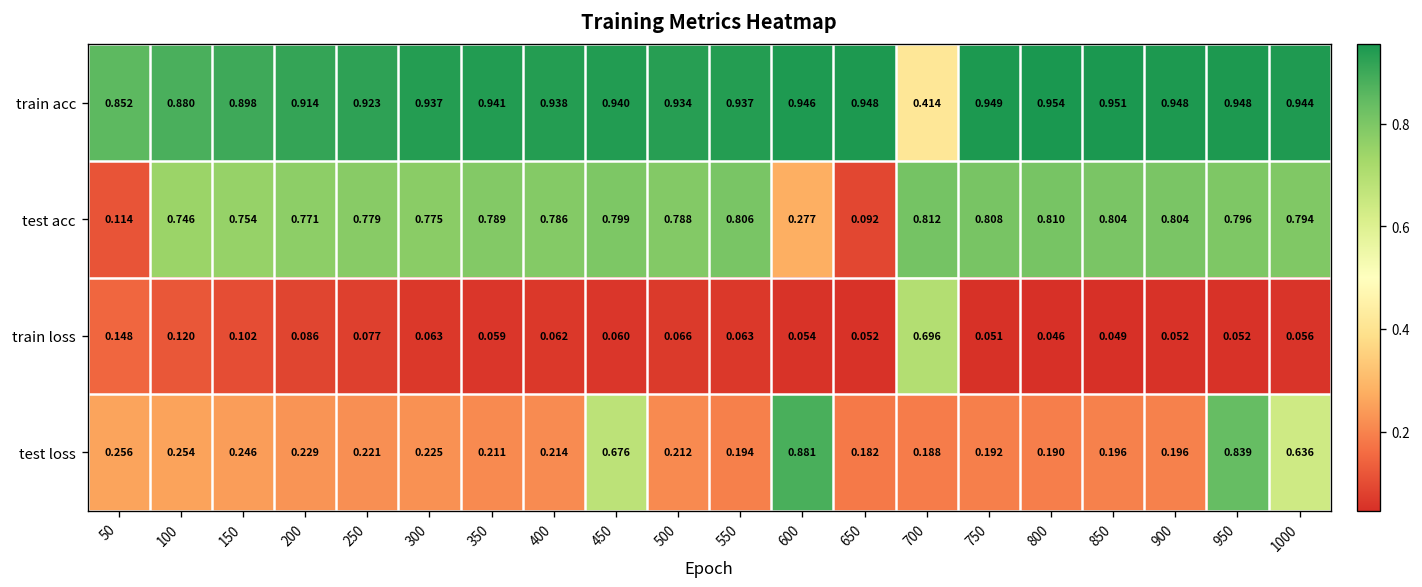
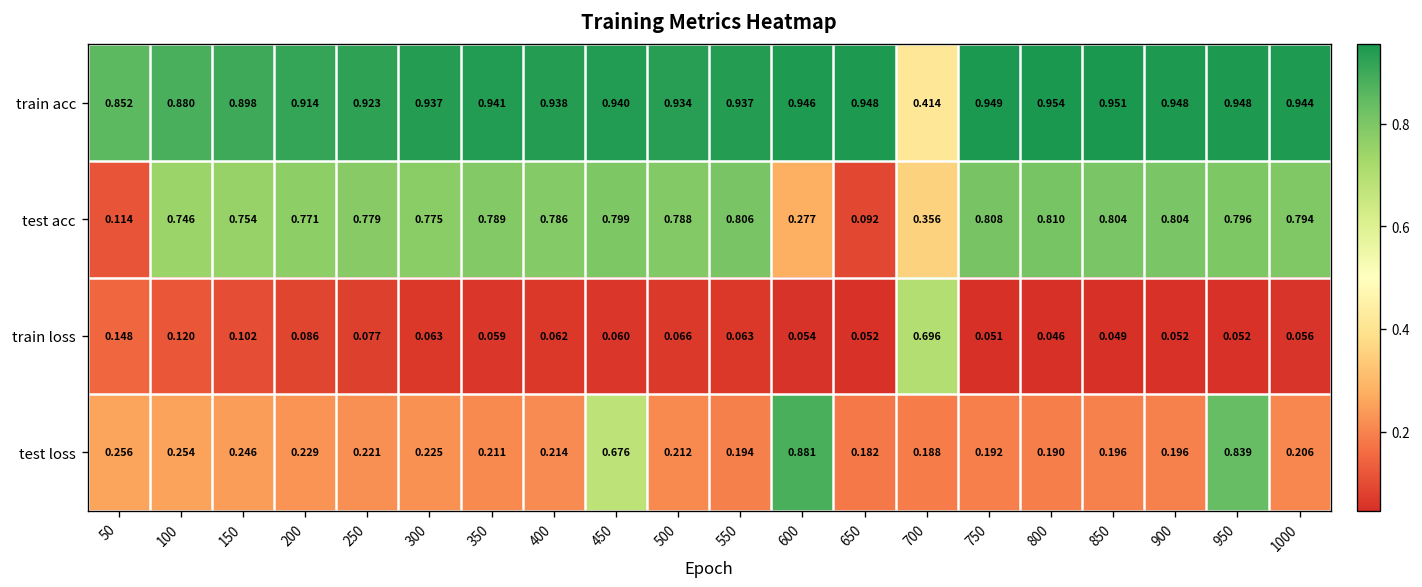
test acc, 700: 0.812 -> 0.356
test loss, 1000: 0.636 -> 0.206
